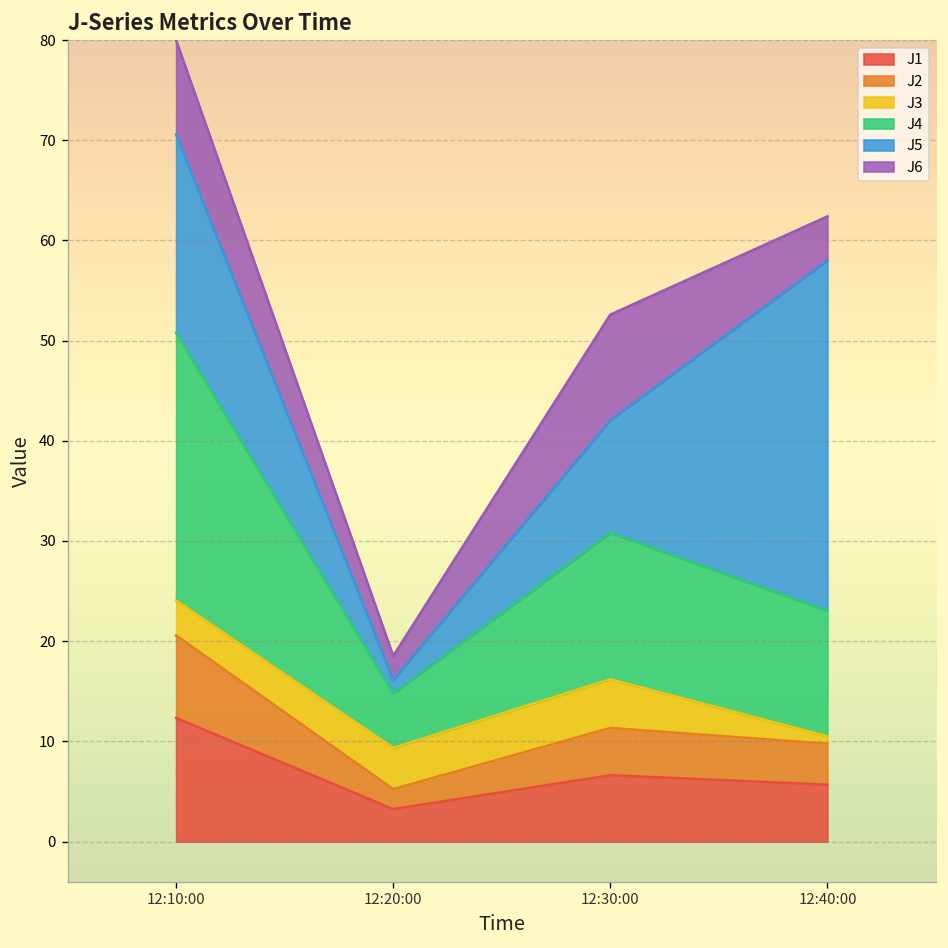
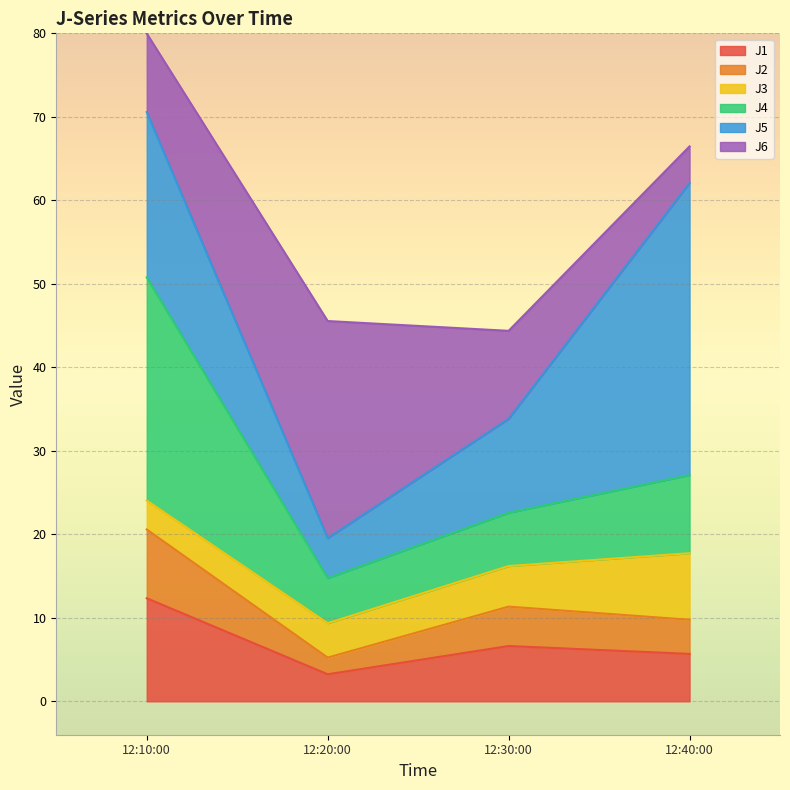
J5, 12:20:00: 1 -> 5
J6, 12:20:00: 2 -> 26
J4, 12:30:00: 15 -> 6
J3, 12:40:00: 1 -> 8
J4, 12:40:00: 13 -> 9
